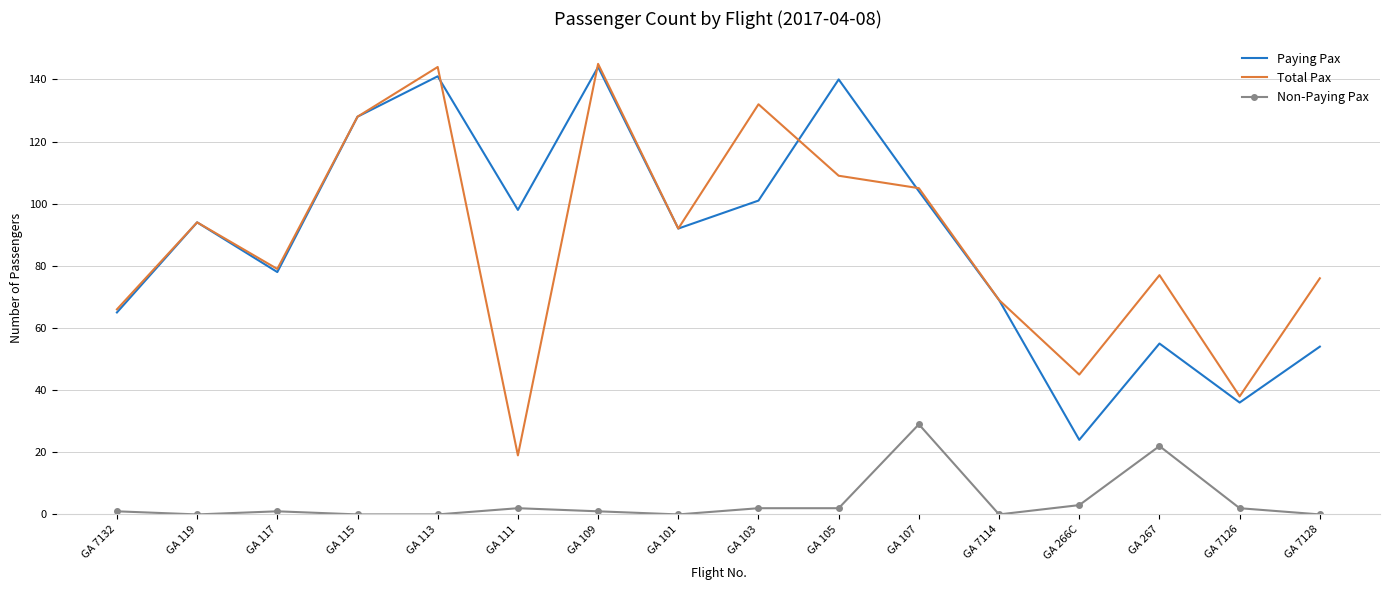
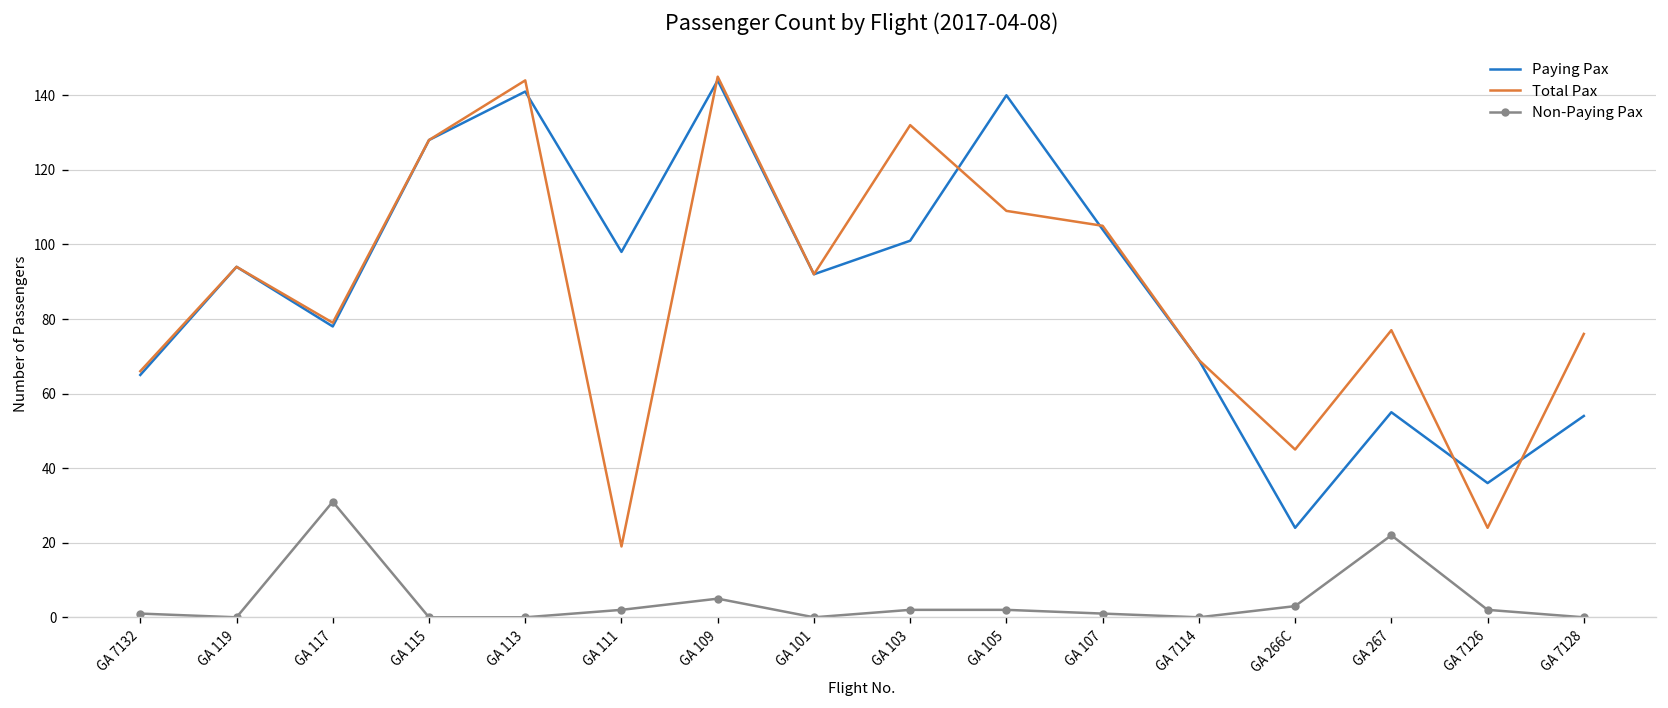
Non-Paying Pax, GA 117: 1 -> 31
Non-Paying Pax, GA 109: 1 -> 5
Non-Paying Pax, GA 107: 29 -> 1
Total Pax, GA 7126: 38 -> 24
